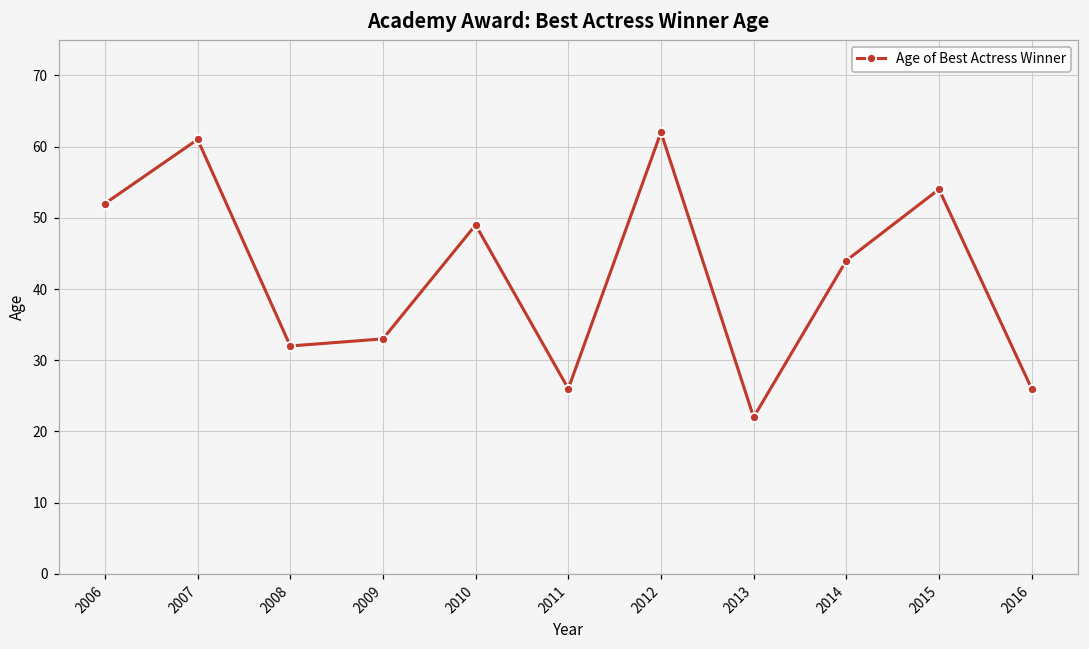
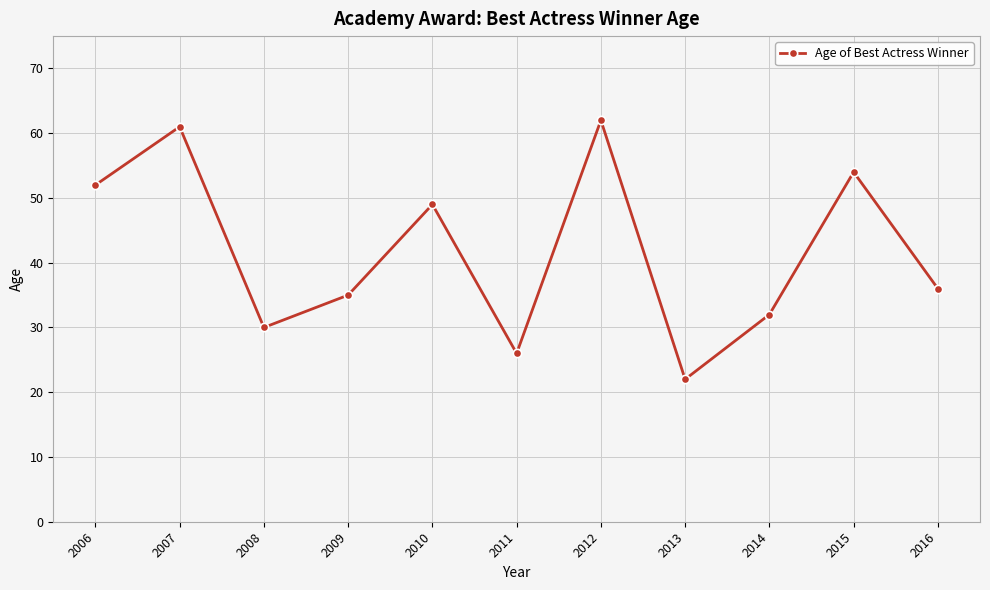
2008: 32 -> 30
2009: 33 -> 35
2014: 44 -> 32
2016: 26 -> 36
